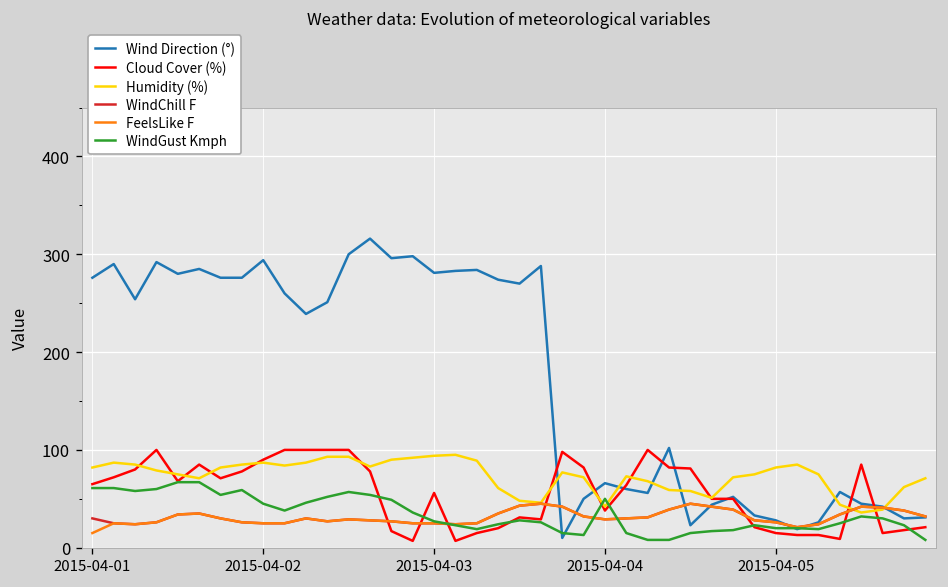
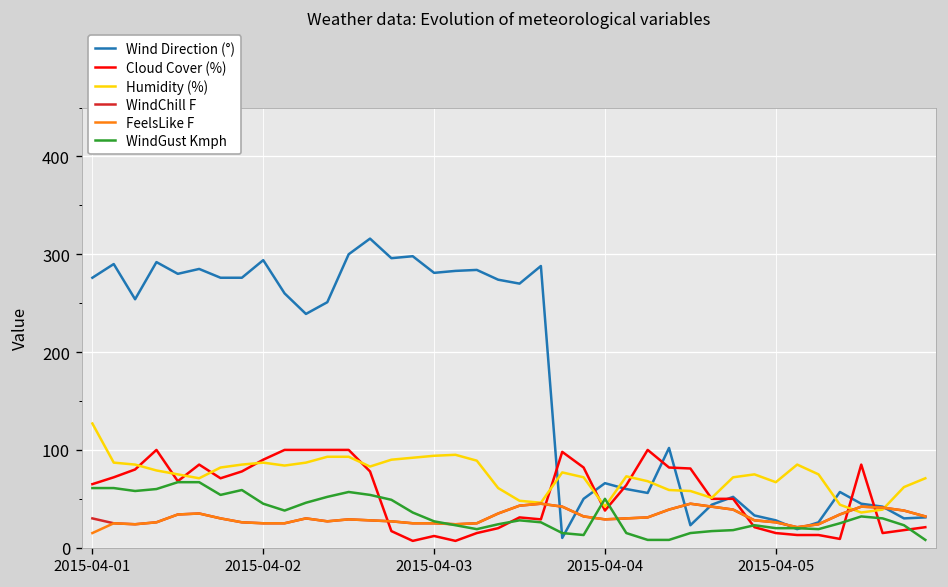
Humidity (%), 2015-04-01: 80 -> 130
Cloud Cover (%), 2015-04-03: 60 -> 10
Humidity (%), 2015-04-05: 80 -> 70
